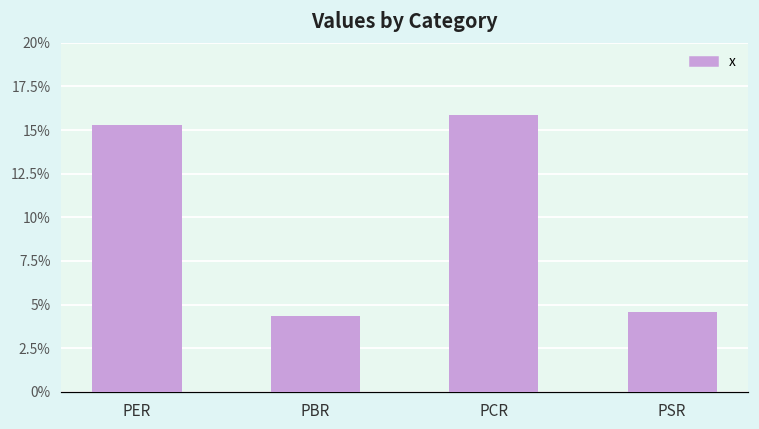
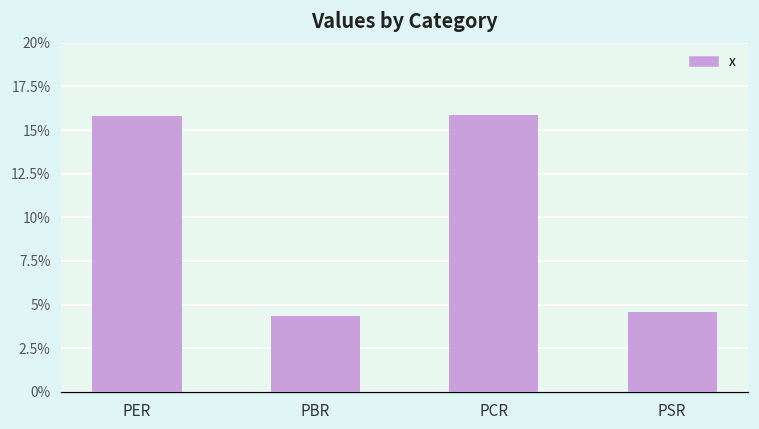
PER: 15.3% -> 15.8%
